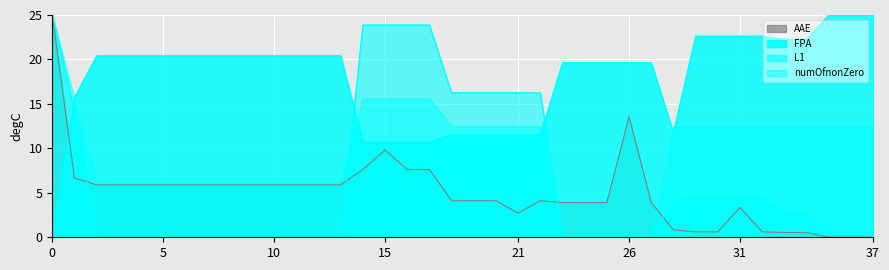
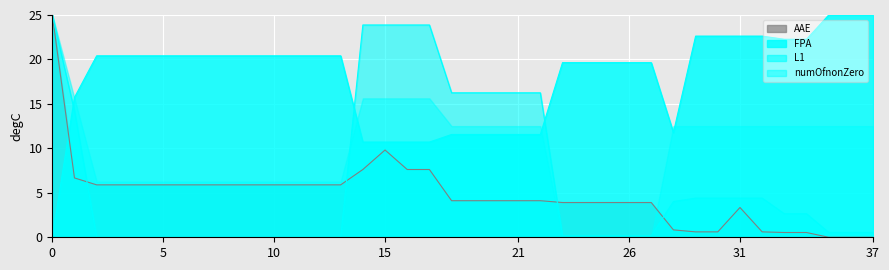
AAE, 21: 3 -> 4
AAE, 26: 14 -> 4
